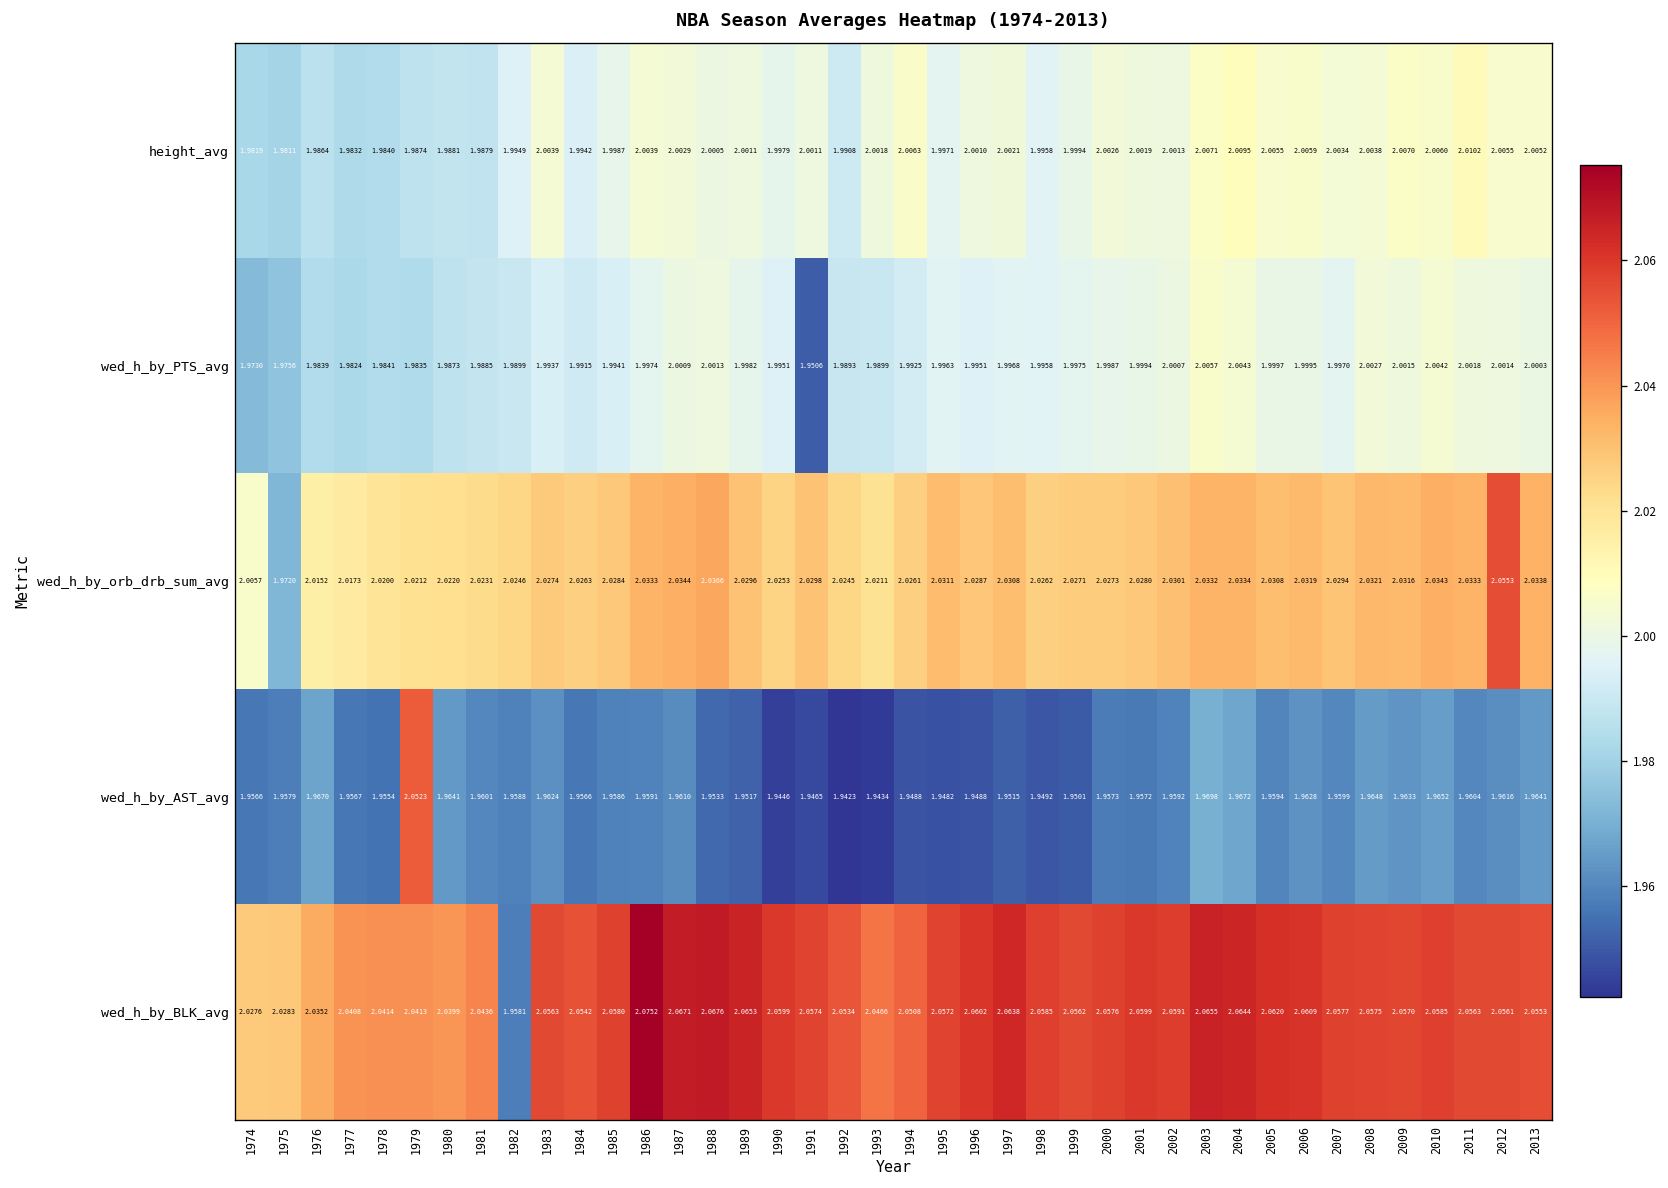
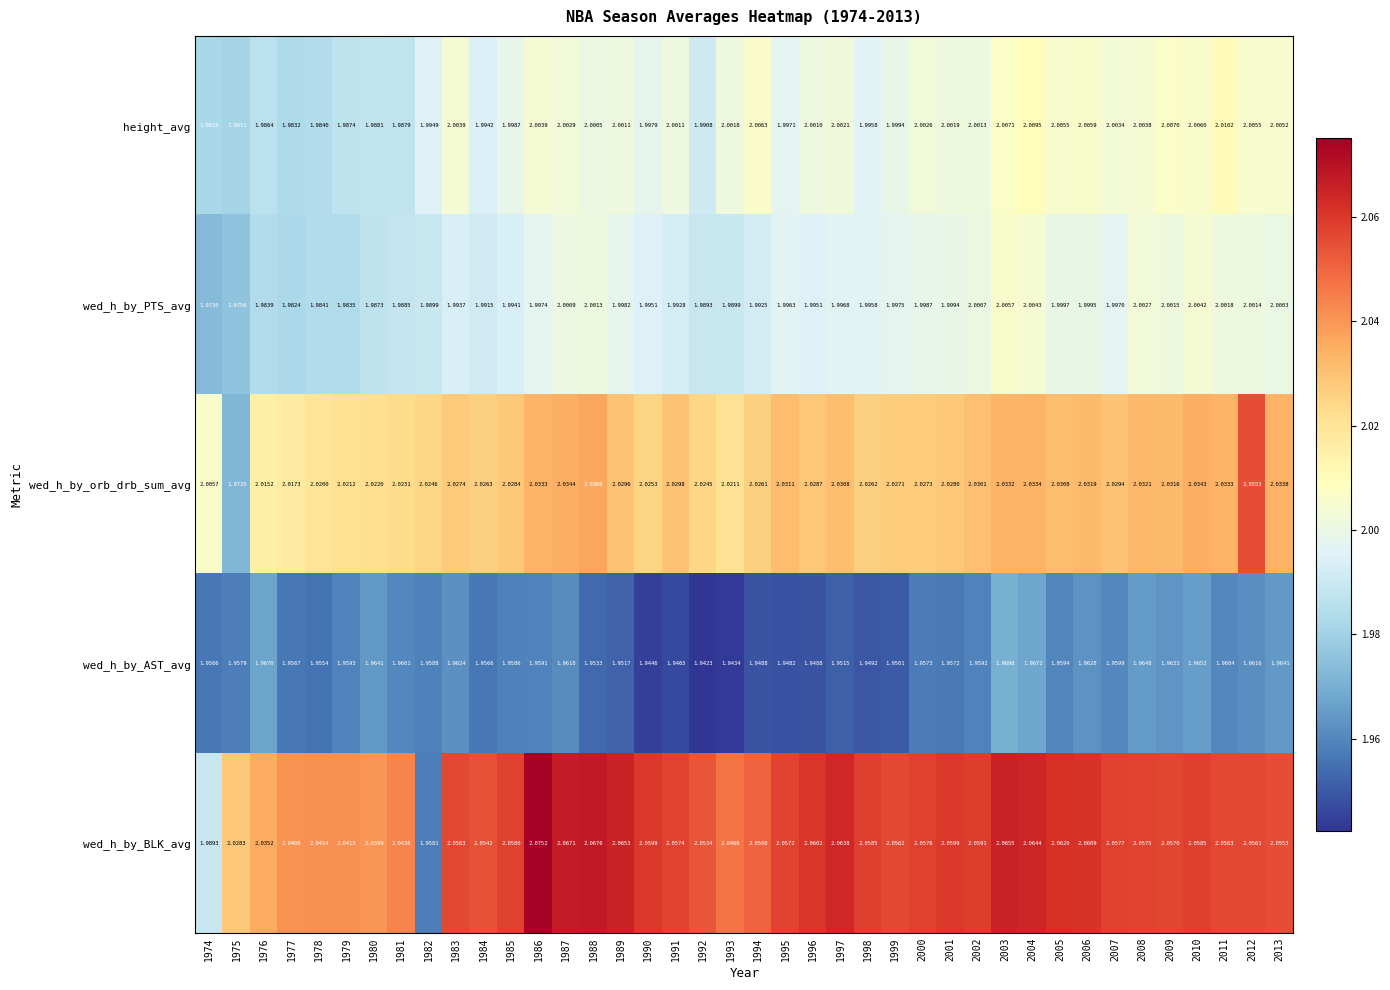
wed_h_by_PTS_avg, 1991: 1.9506 -> 1.9928
wed_h_by_AST_avg, 1979: 2.0523 -> 1.9593
wed_h_by_BLK_avg, 1974: 2.0276 -> 1.9893
